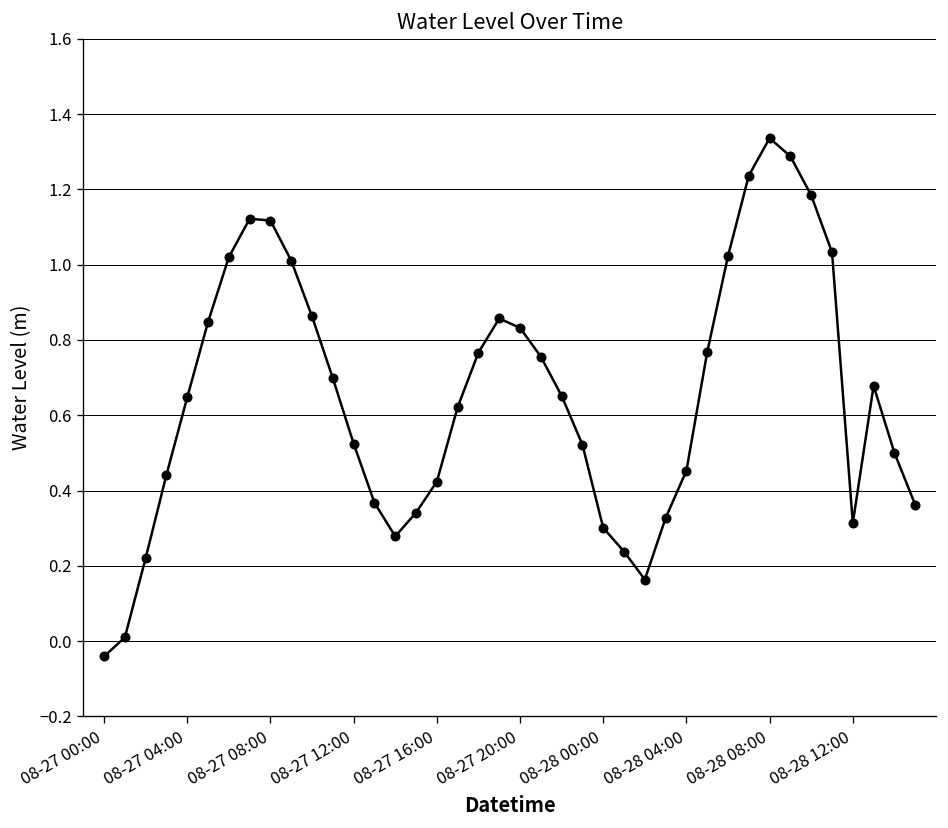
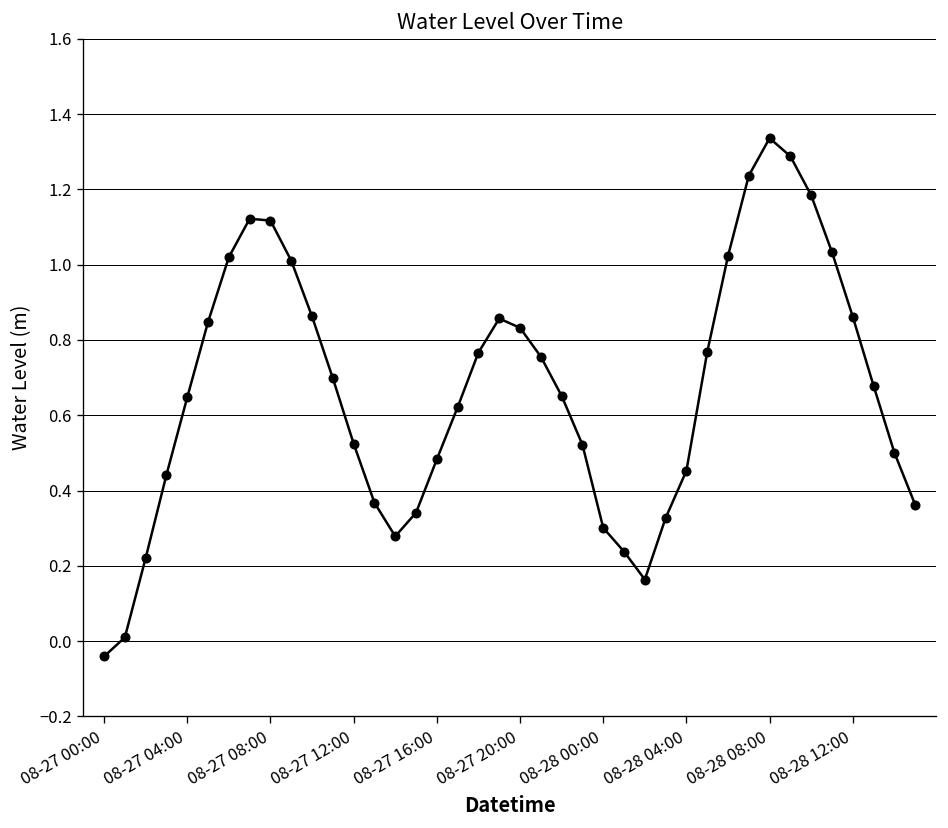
08-27 16:00: 0.42 -> 0.48
08-28 12:00: 0.31 -> 0.86
